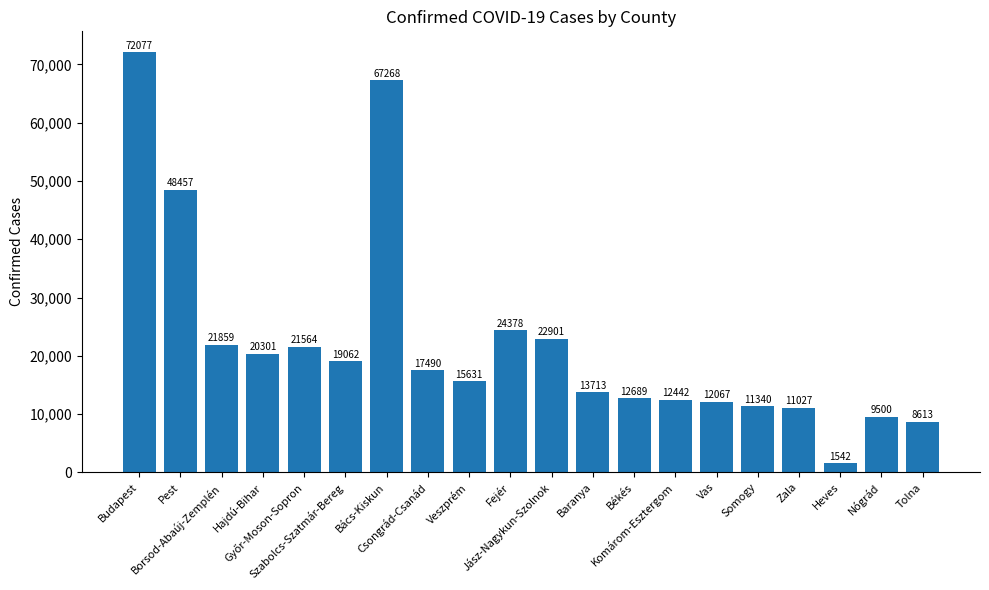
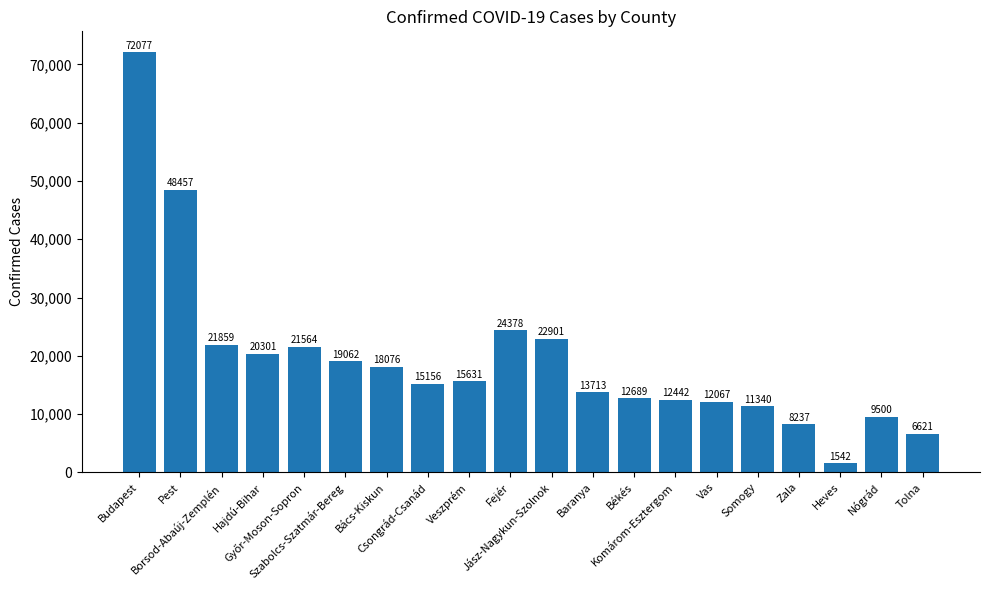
Bács-Kiskun: 67268 -> 18076
Csongrád-Csanád: 17490 -> 15156
Zala: 11027 -> 8237
Tolna: 8613 -> 6621
